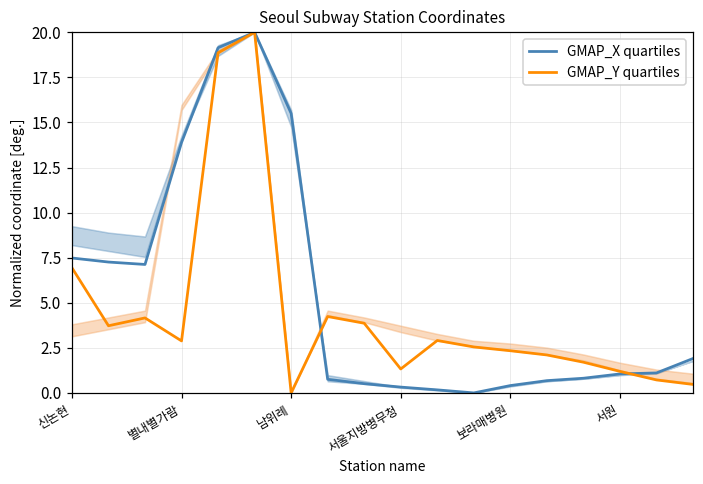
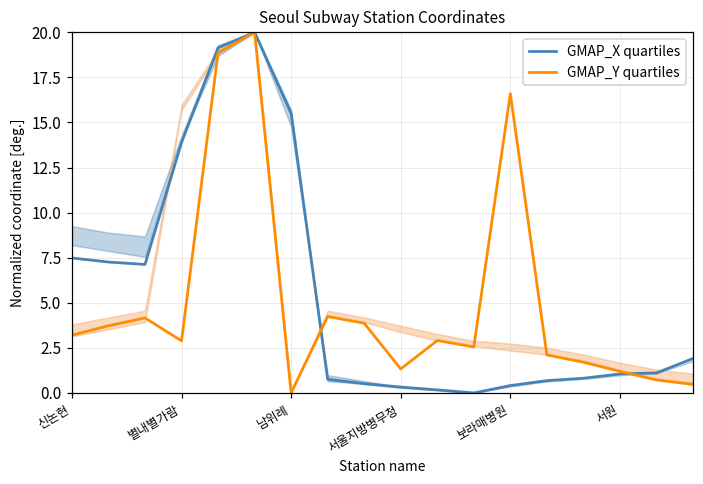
GMAP_Y quartiles, 신논현: 6.9 -> 3.2
GMAP_Y quartiles, 보라매병원: 2.3 -> 16.6
